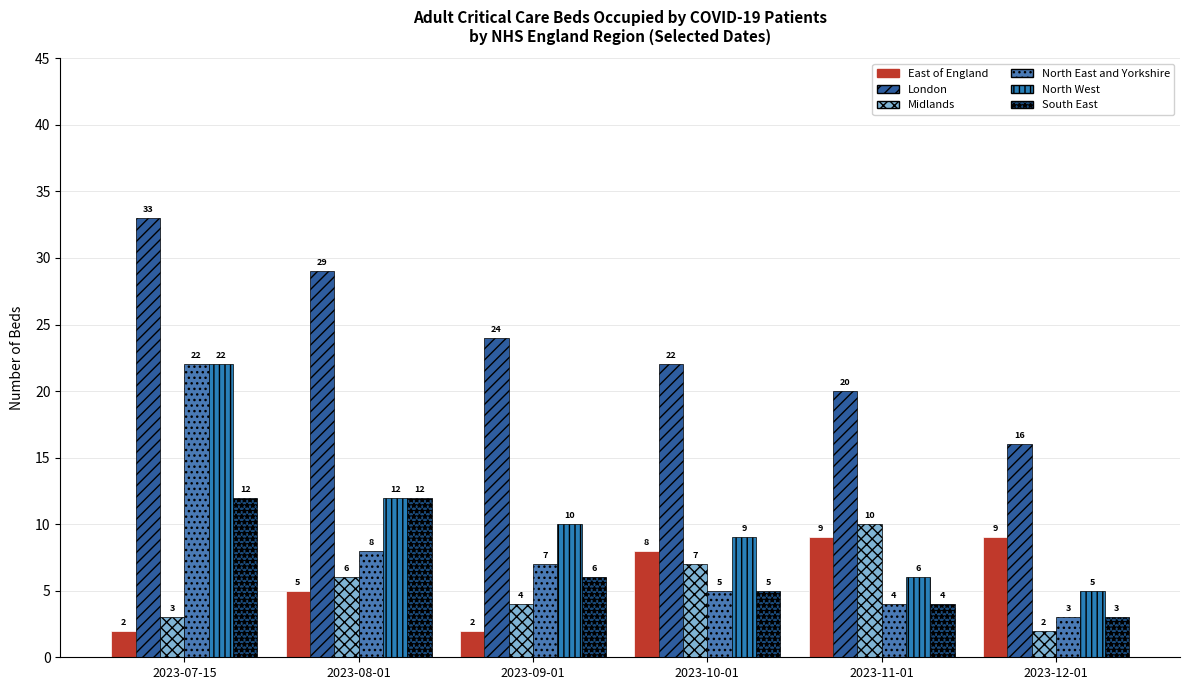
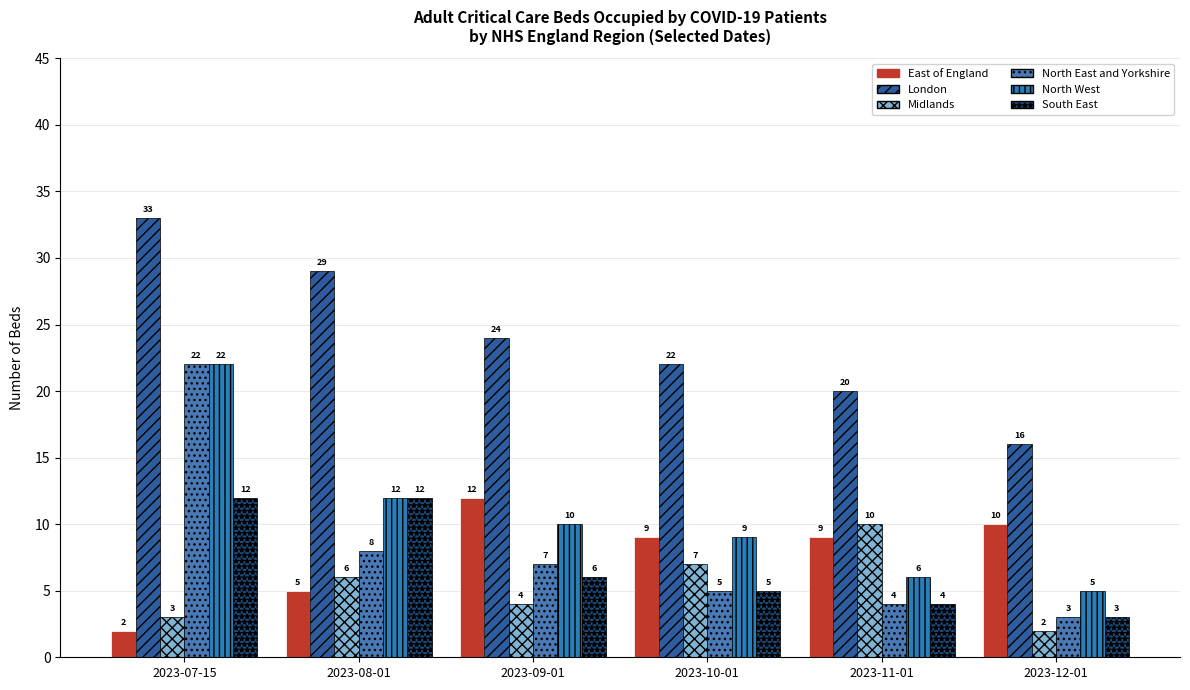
East of England, 2023-09-01: 2 -> 12
East of England, 2023-10-01: 8 -> 9
East of England, 2023-12-01: 9 -> 10
